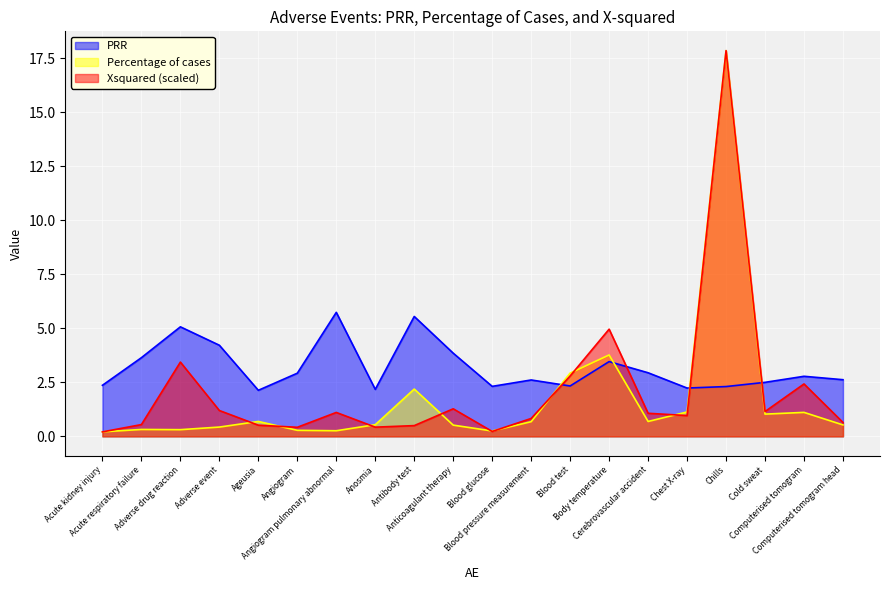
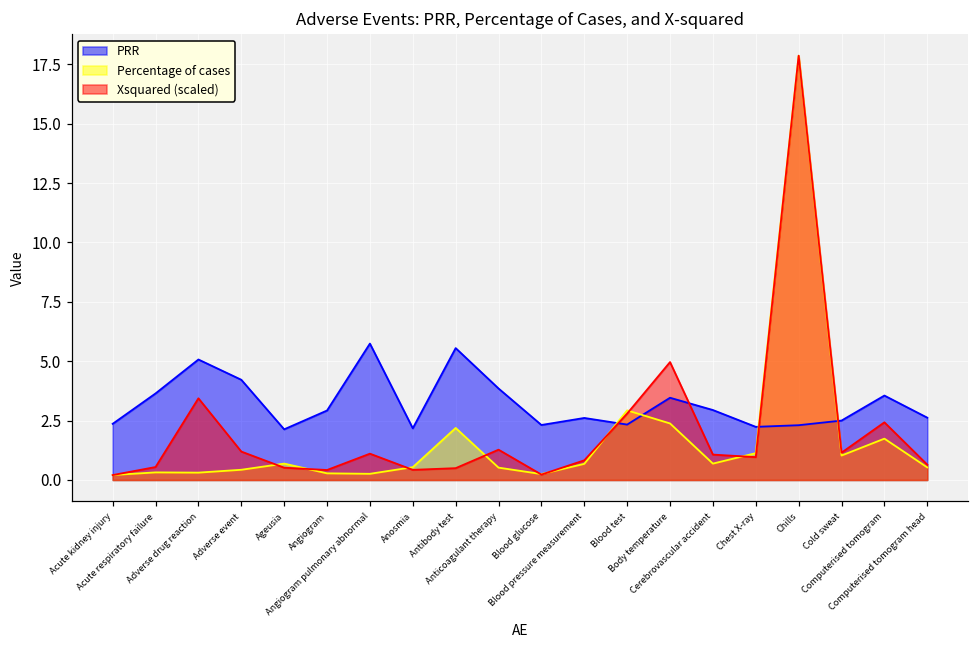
Percentage of cases, Body temperature: 3.8 -> 2.4
PRR, Computerised tomogram: 2.8 -> 3.6
Percentage of cases, Computerised tomogram: 1.1 -> 1.7
